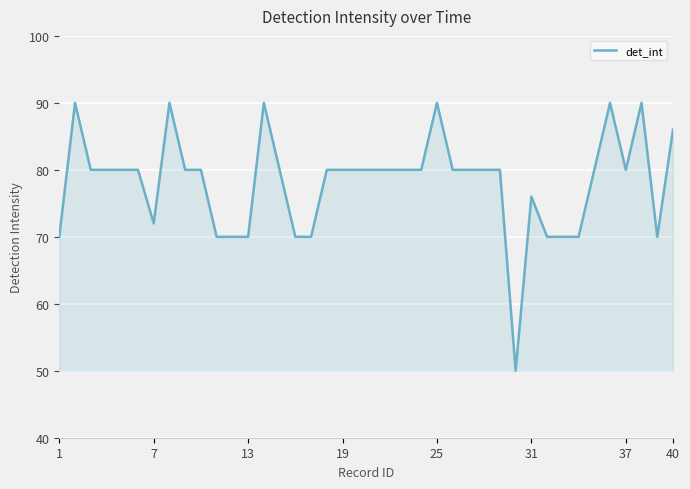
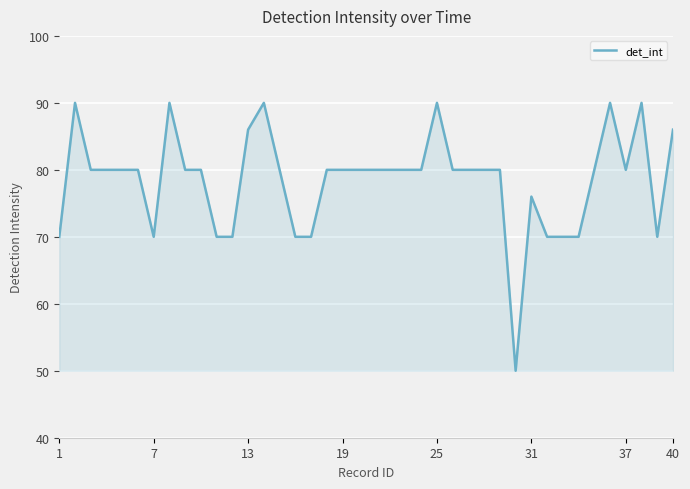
7: 72 -> 70
13: 70 -> 86
